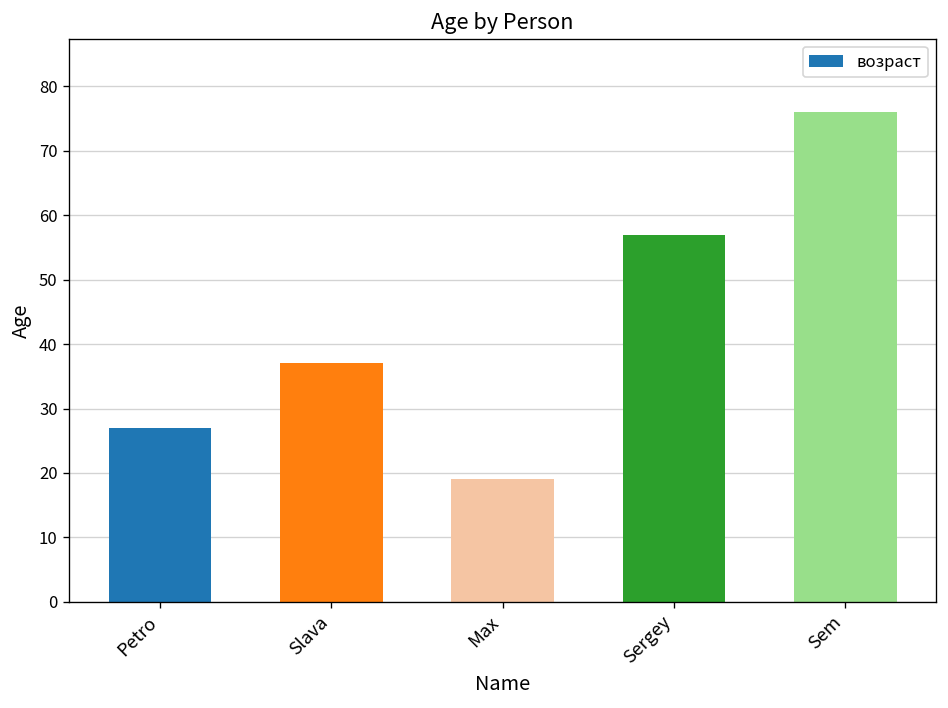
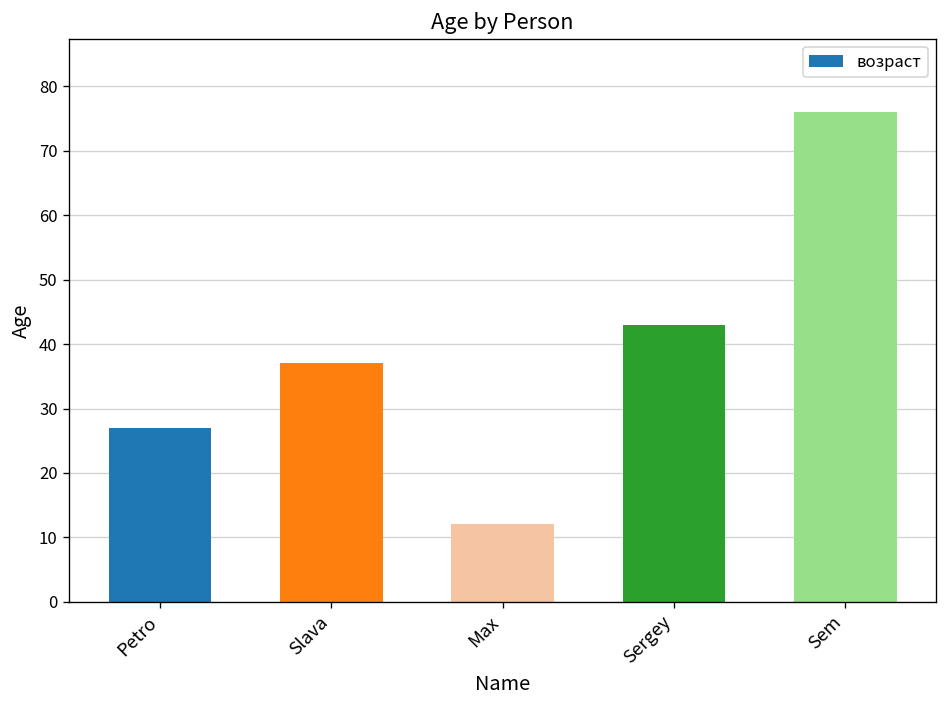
Max: 19 -> 12
Sergey: 57 -> 43
